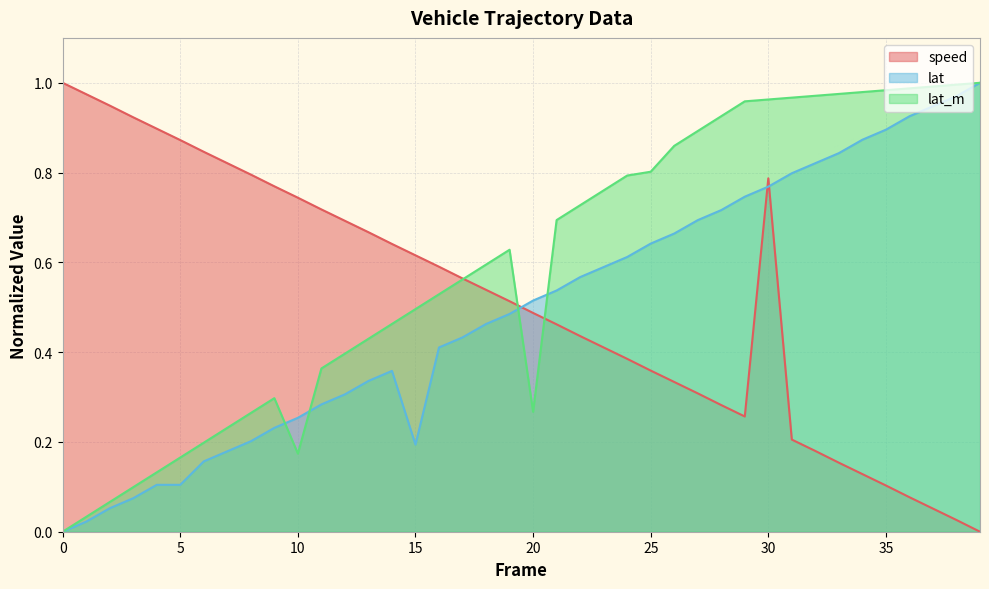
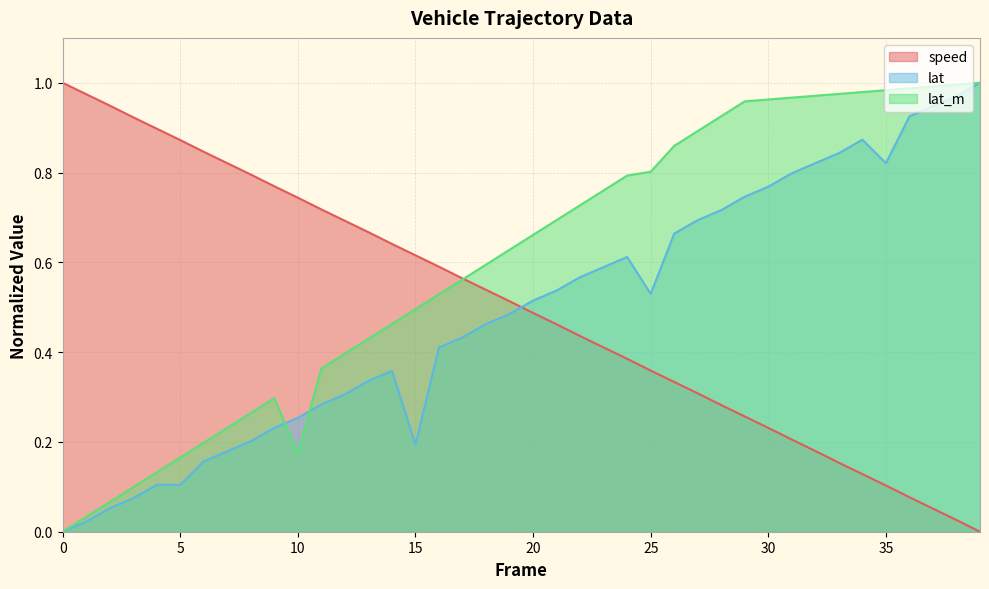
lat_m, 20: 0.27 -> 0.66
lat, 25: 0.64 -> 0.53
speed, 30: 0.79 -> 0.23
lat, 35: 0.90 -> 0.82
